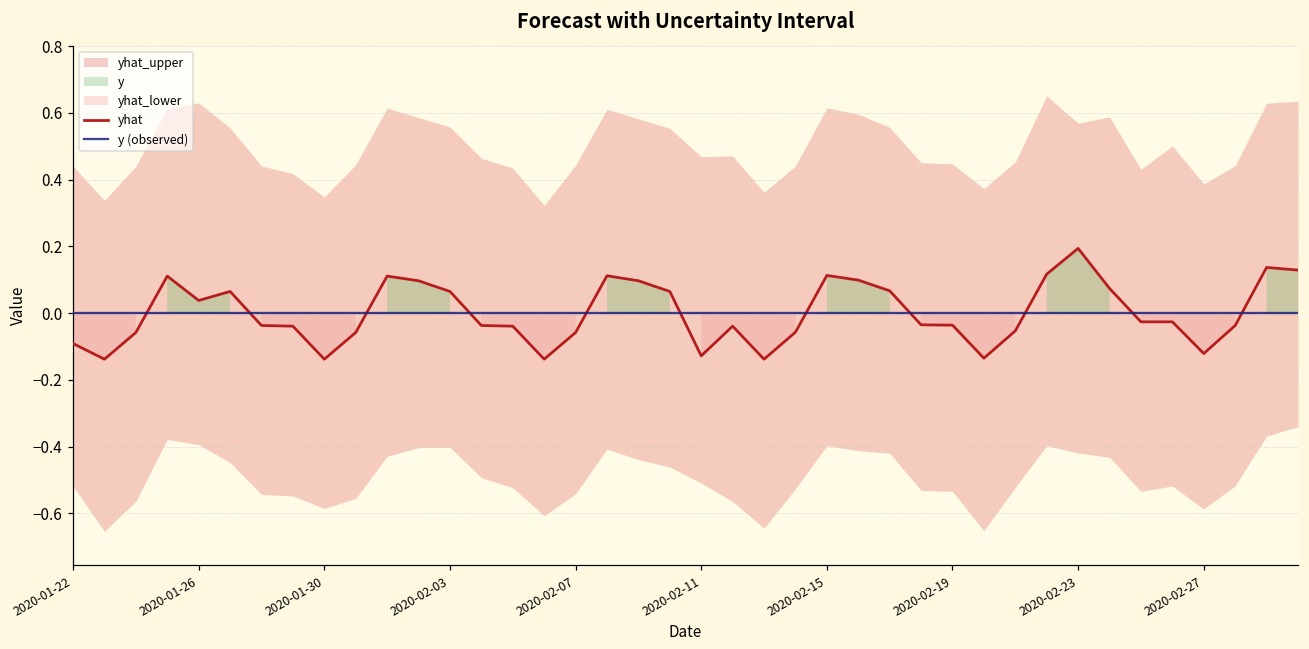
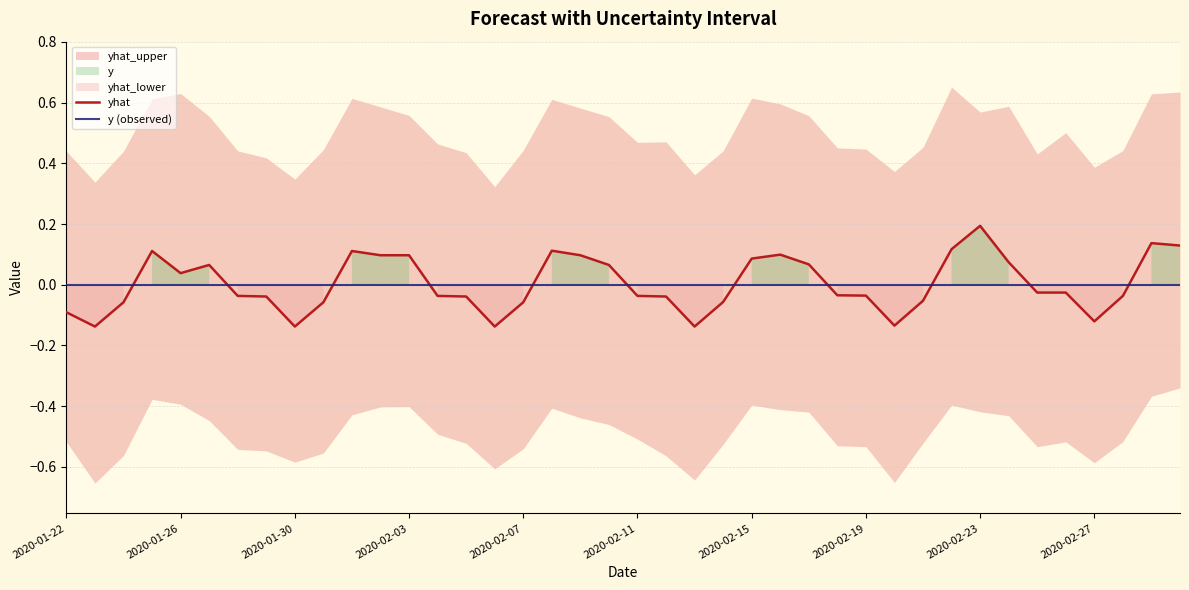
yhat, 2020-02-03: 0.07 -> 0.10
yhat, 2020-02-11: -0.13 -> -0.04
yhat, 2020-02-15: 0.11 -> 0.09
